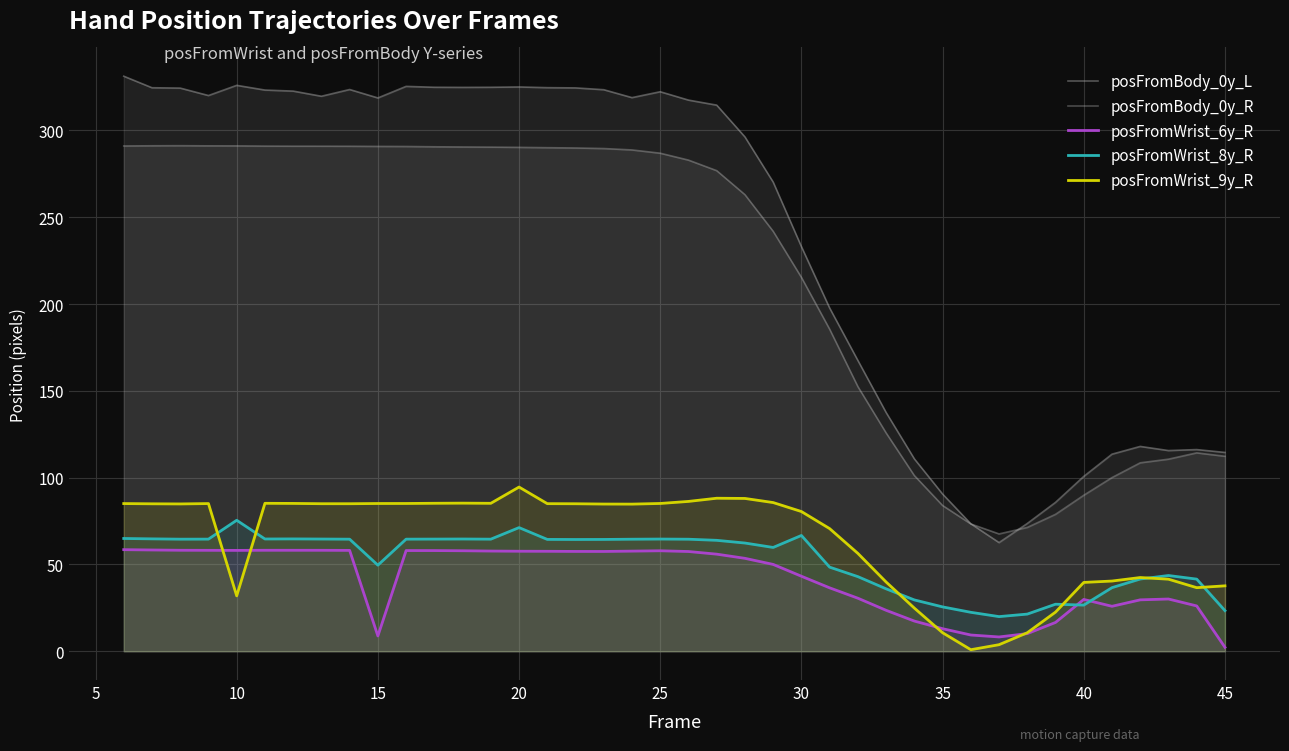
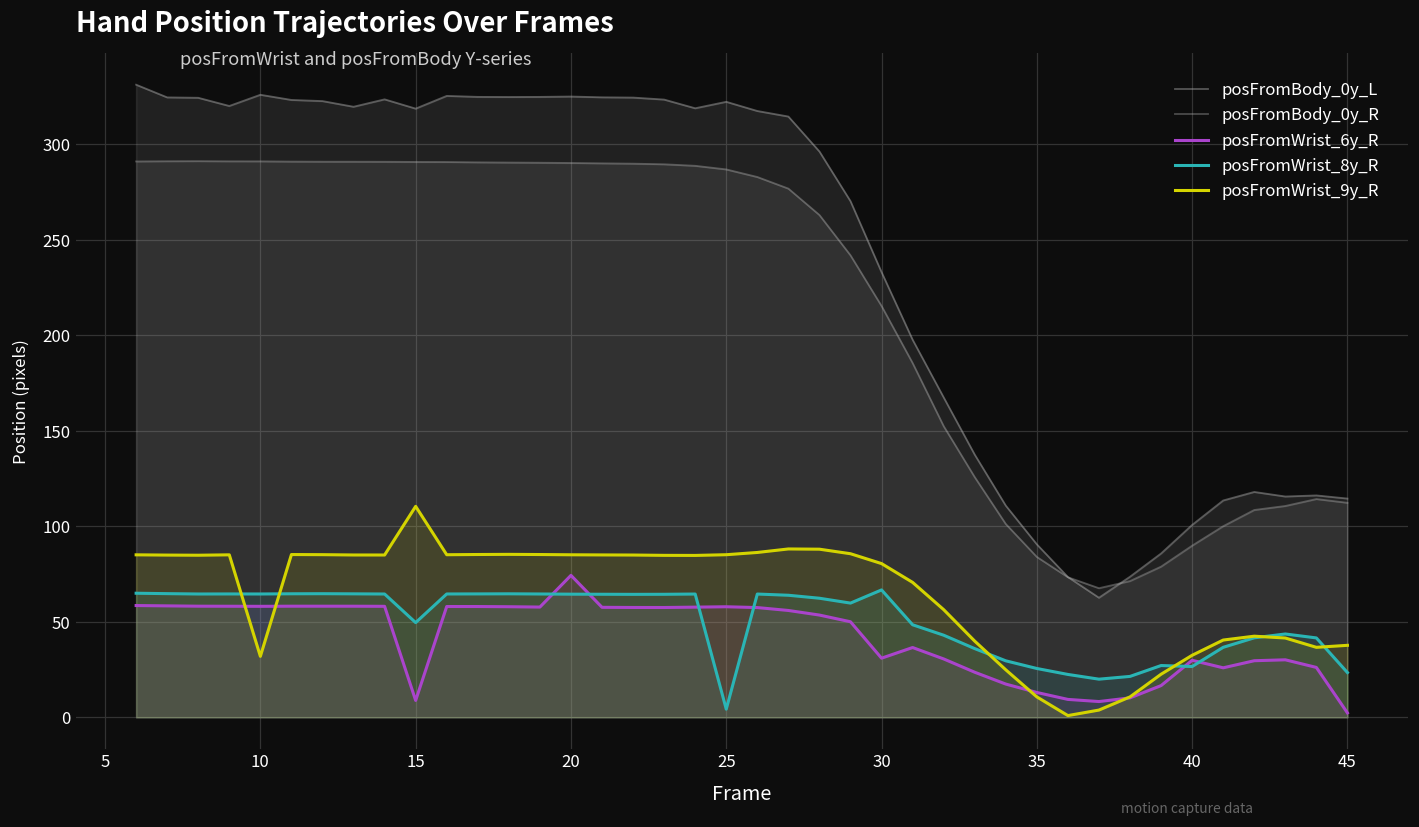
posFromWrist_8y_R, 10: 75 -> 65
posFromWrist_9y_R, 15: 85 -> 110
posFromWrist_6y_R, 20: 58 -> 74
posFromWrist_8y_R, 20: 71 -> 64
posFromWrist_9y_R, 20: 95 -> 85
posFromWrist_8y_R, 25: 65 -> 4
posFromWrist_6y_R, 30: 43 -> 31
posFromWrist_9y_R, 40: 40 -> 32
